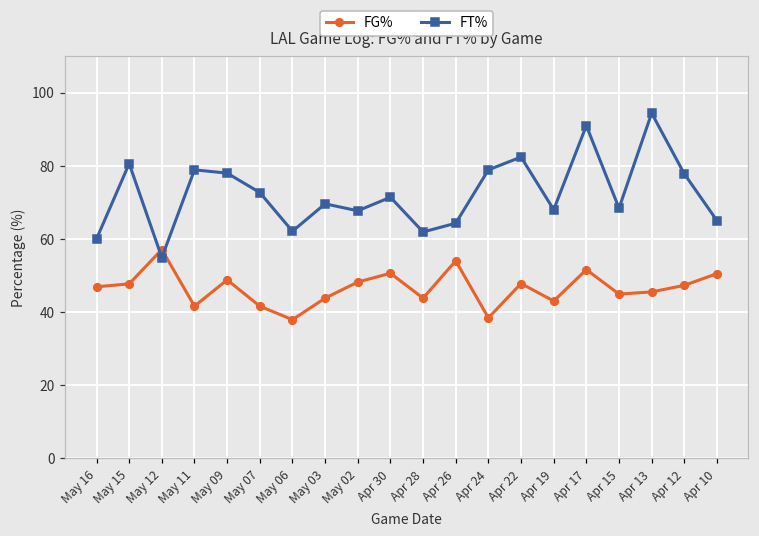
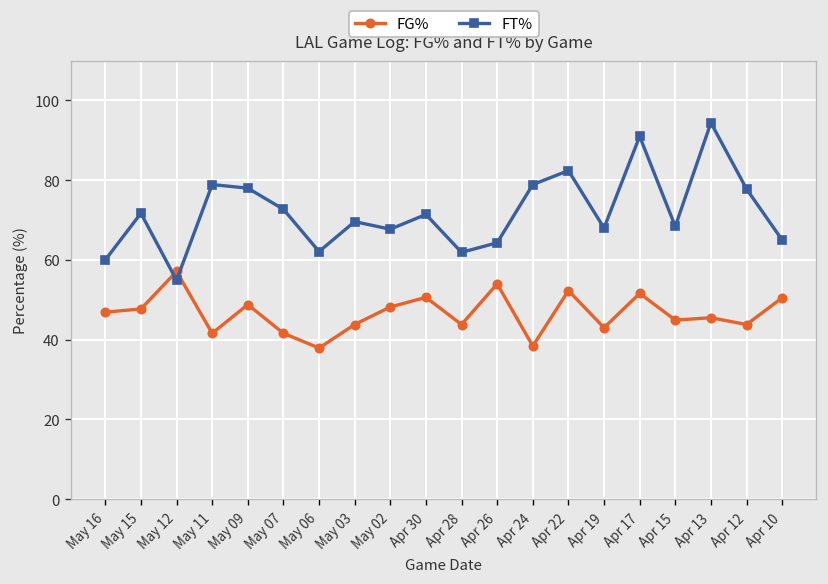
FT%, May 15: 81 -> 72
FG%, Apr 22: 48 -> 52
FG%, Apr 12: 47 -> 44
